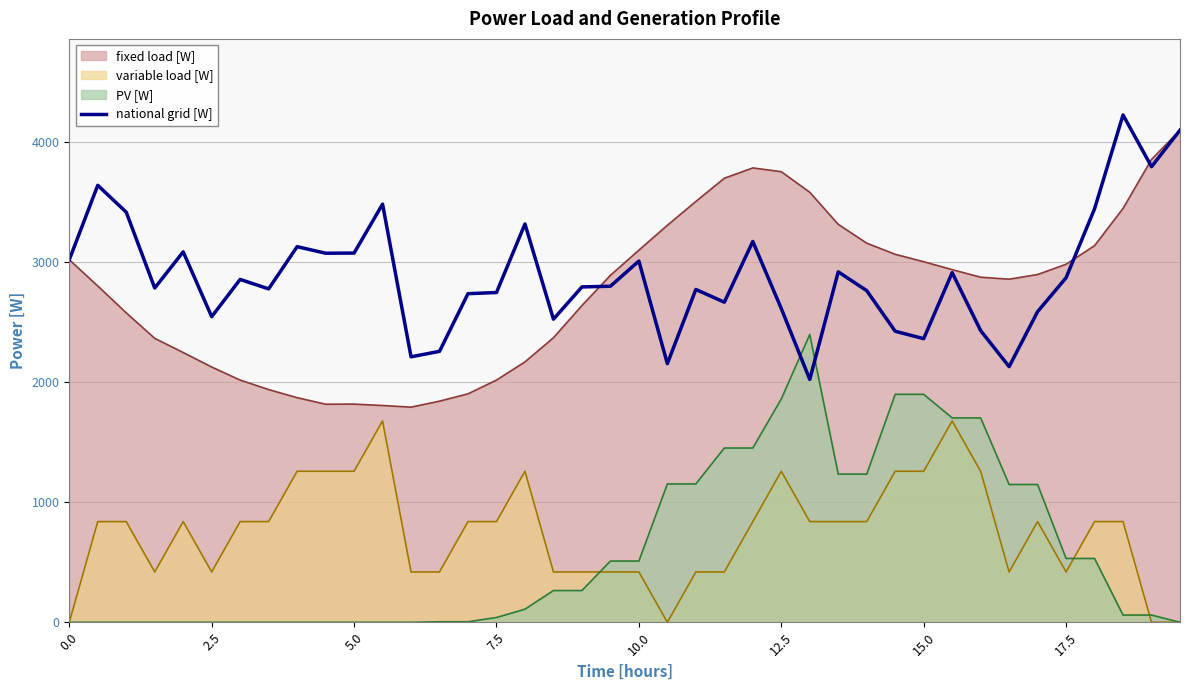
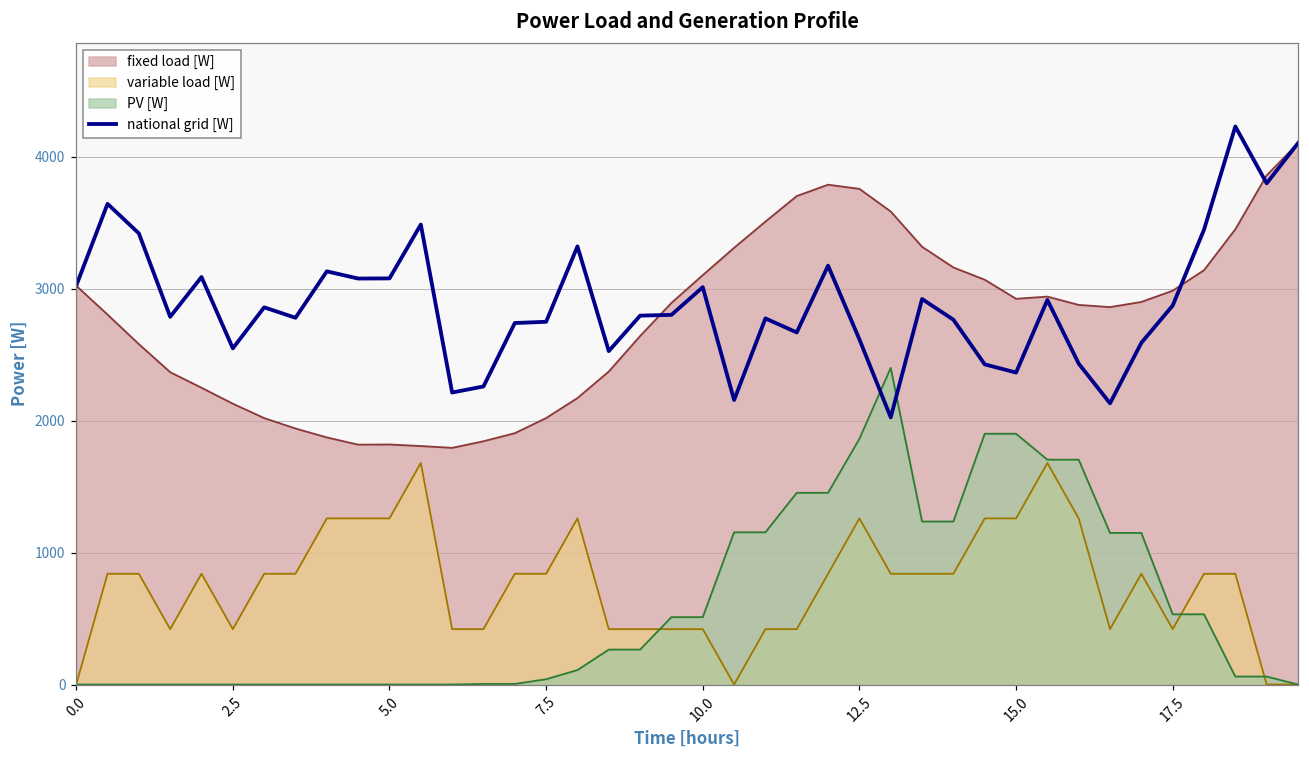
fixed load [W], 15.0: 3010 -> 2920
